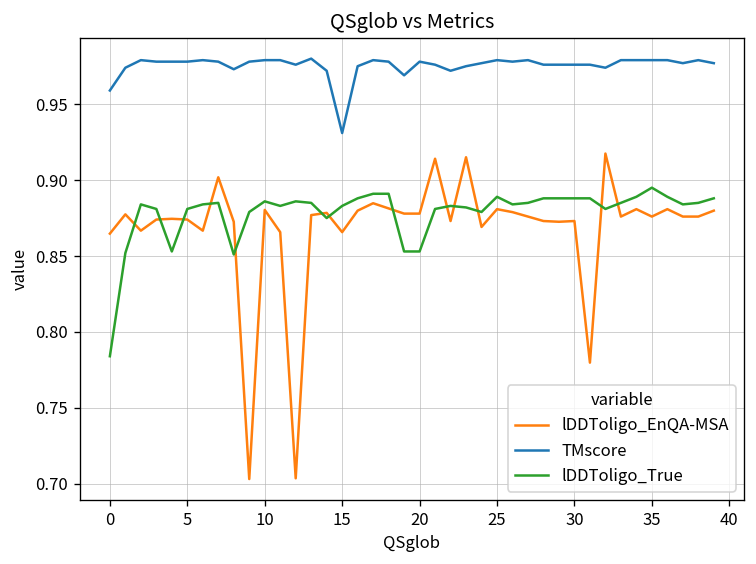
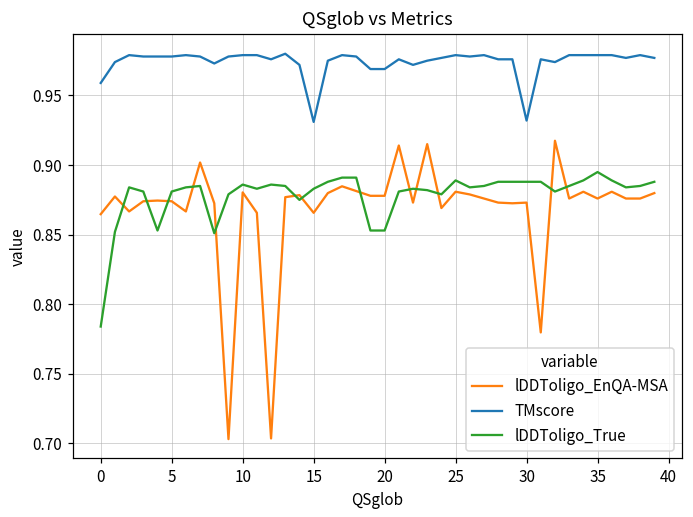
TMscore, 20: 0.978 -> 0.969
TMscore, 30: 0.976 -> 0.932
